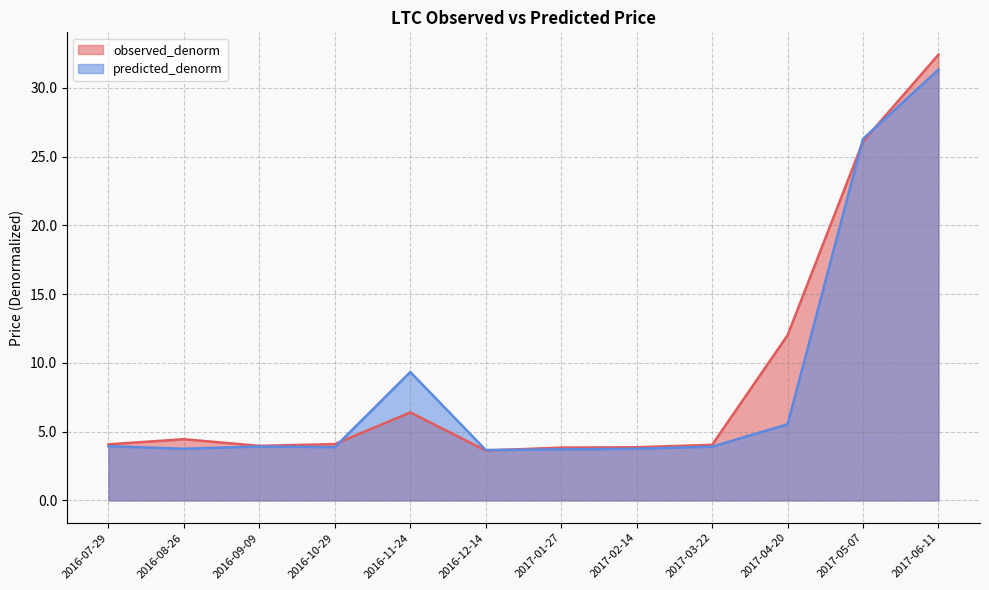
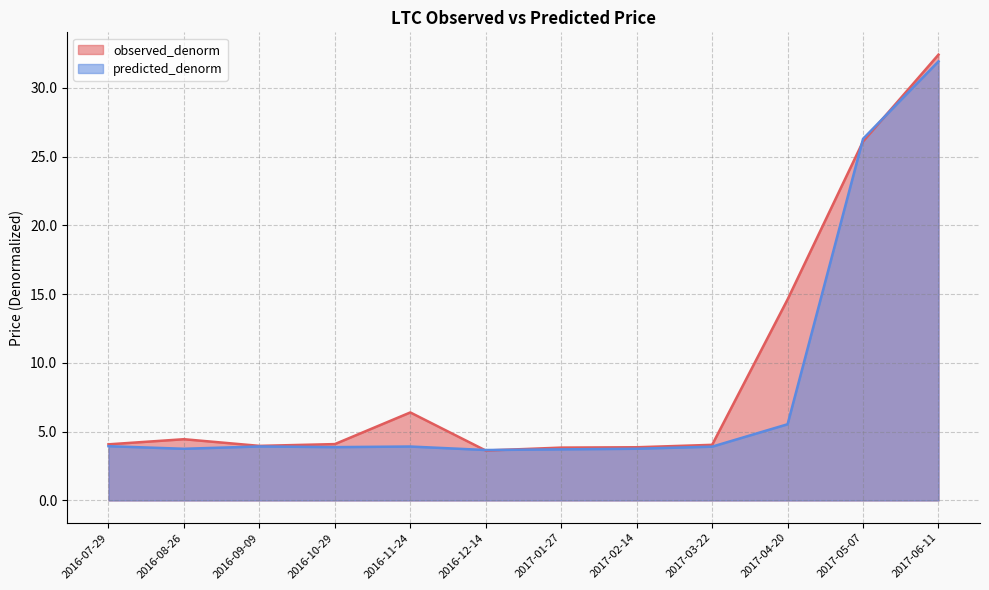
predicted_denorm, 2016-11-24: 9.3 -> 3.9
observed_denorm, 2017-04-20: 12.0 -> 14.6
predicted_denorm, 2017-06-11: 31.3 -> 31.9
